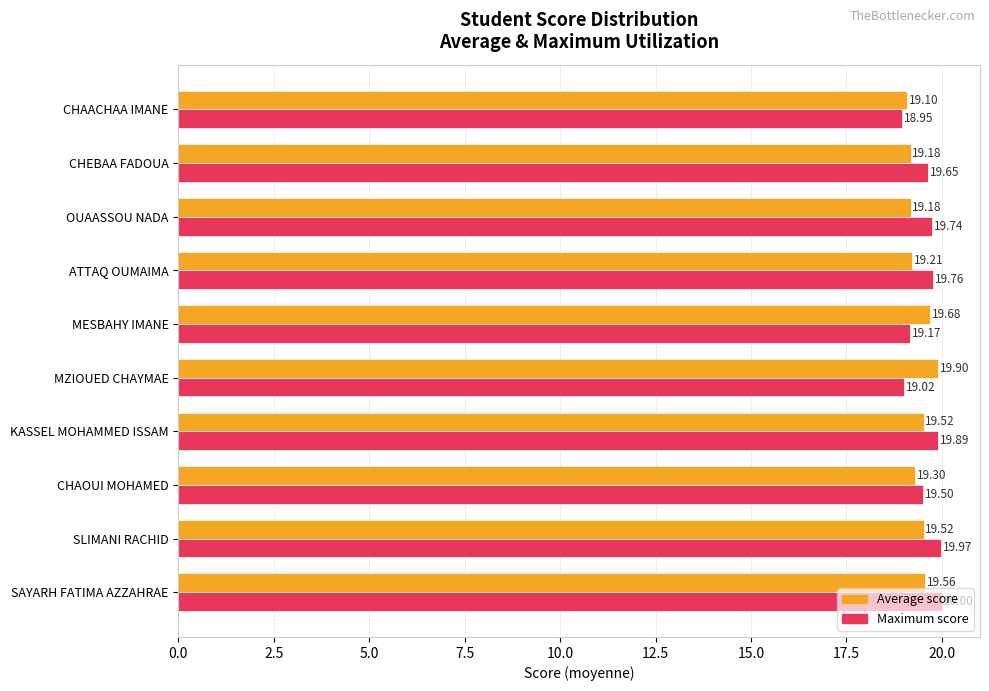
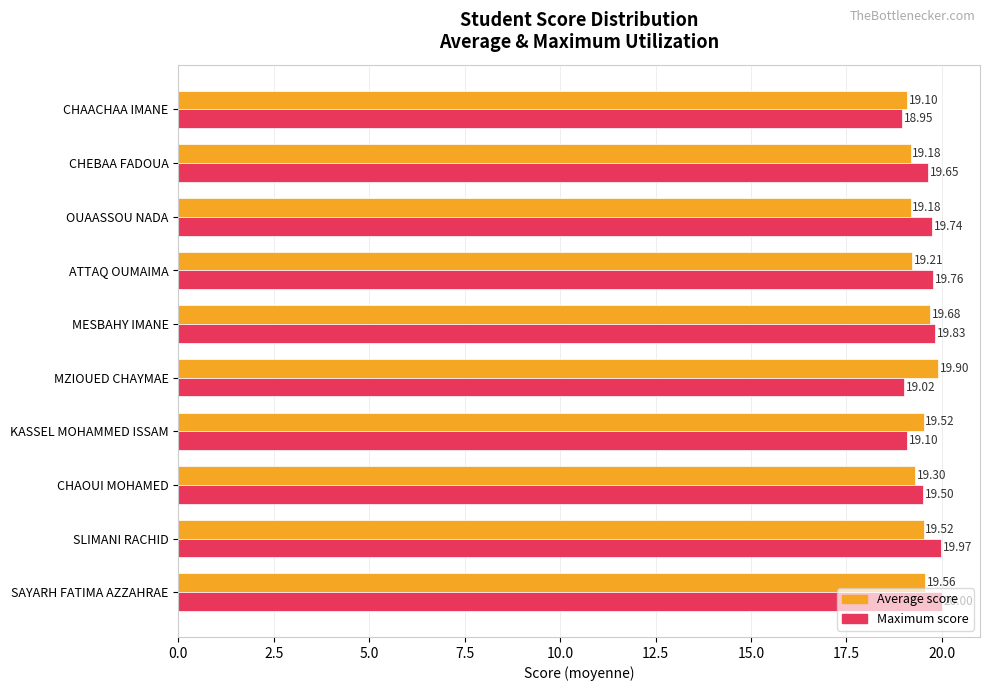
Maximum score, MESBAHY IMANE: 19.17 -> 19.83
Maximum score, KASSEL MOHAMMED ISSAM: 19.89 -> 19.10
